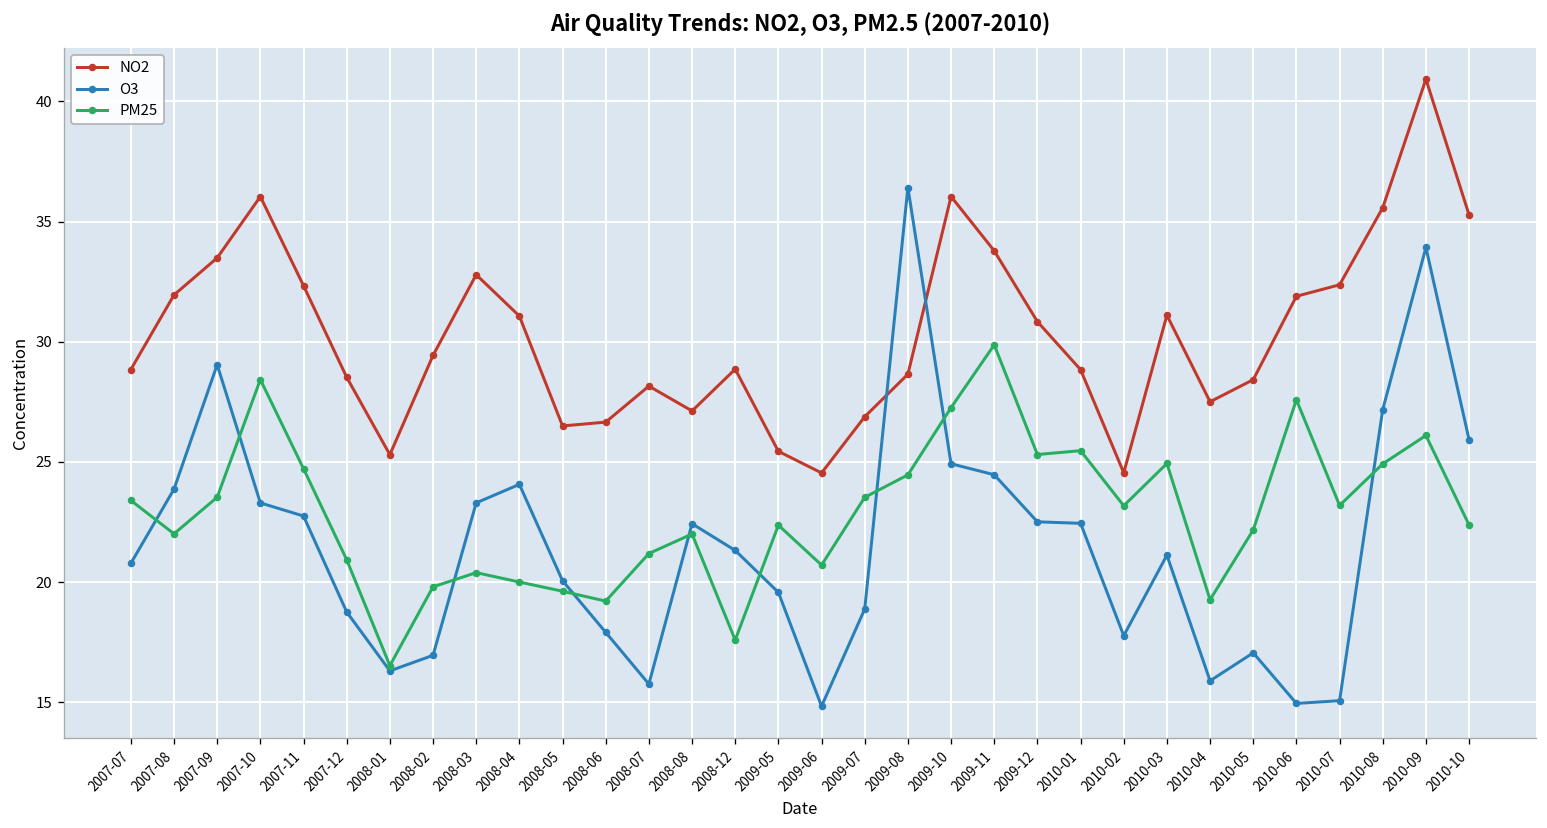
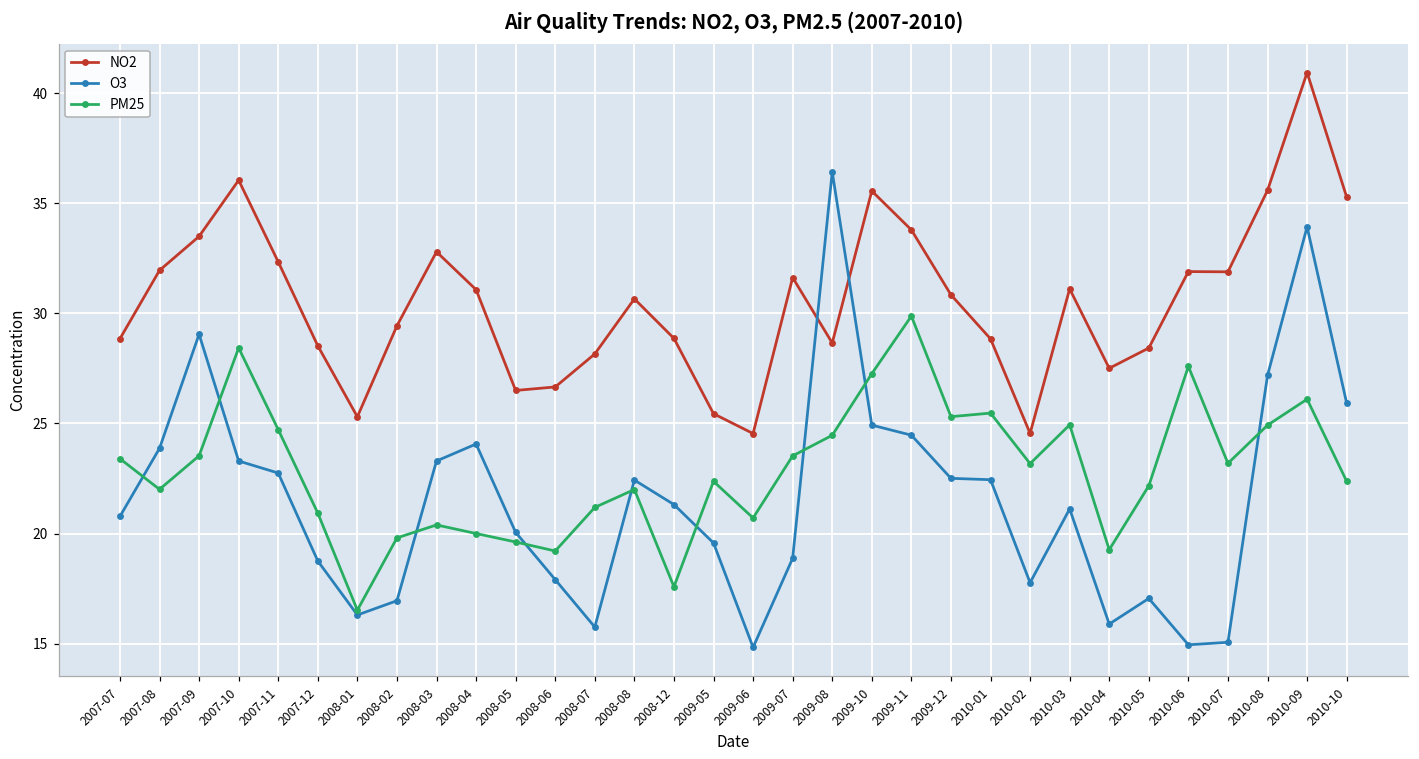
NO2, 2008-08: 27.1 -> 30.7
NO2, 2009-07: 26.9 -> 31.6
NO2, 2009-10: 36.0 -> 35.6
NO2, 2010-07: 32.4 -> 31.9
